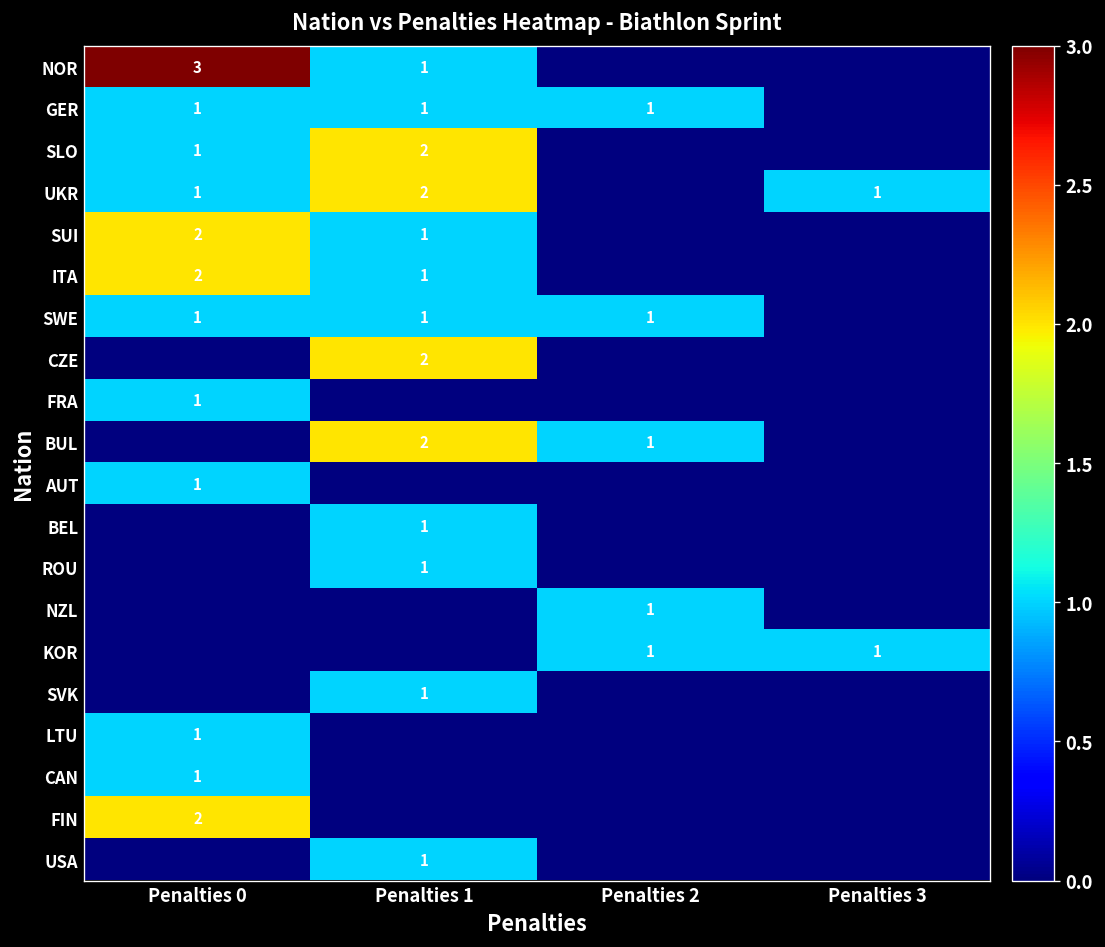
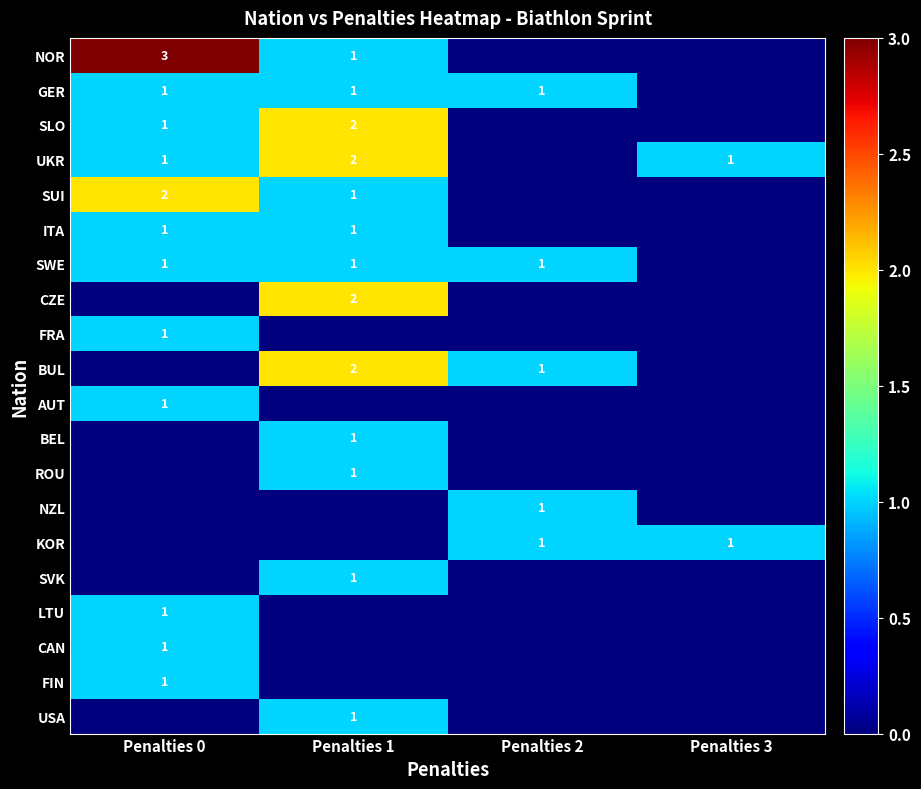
ITA, Penalties 0: 2 -> 1
FIN, Penalties 0: 2 -> 1
